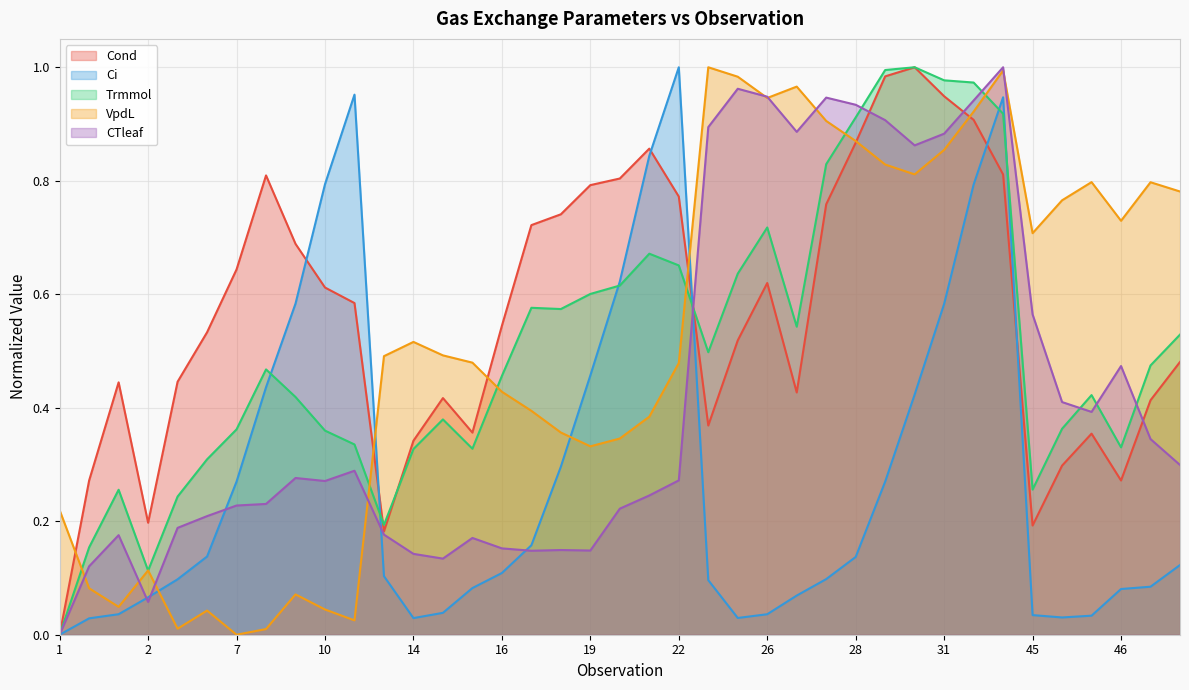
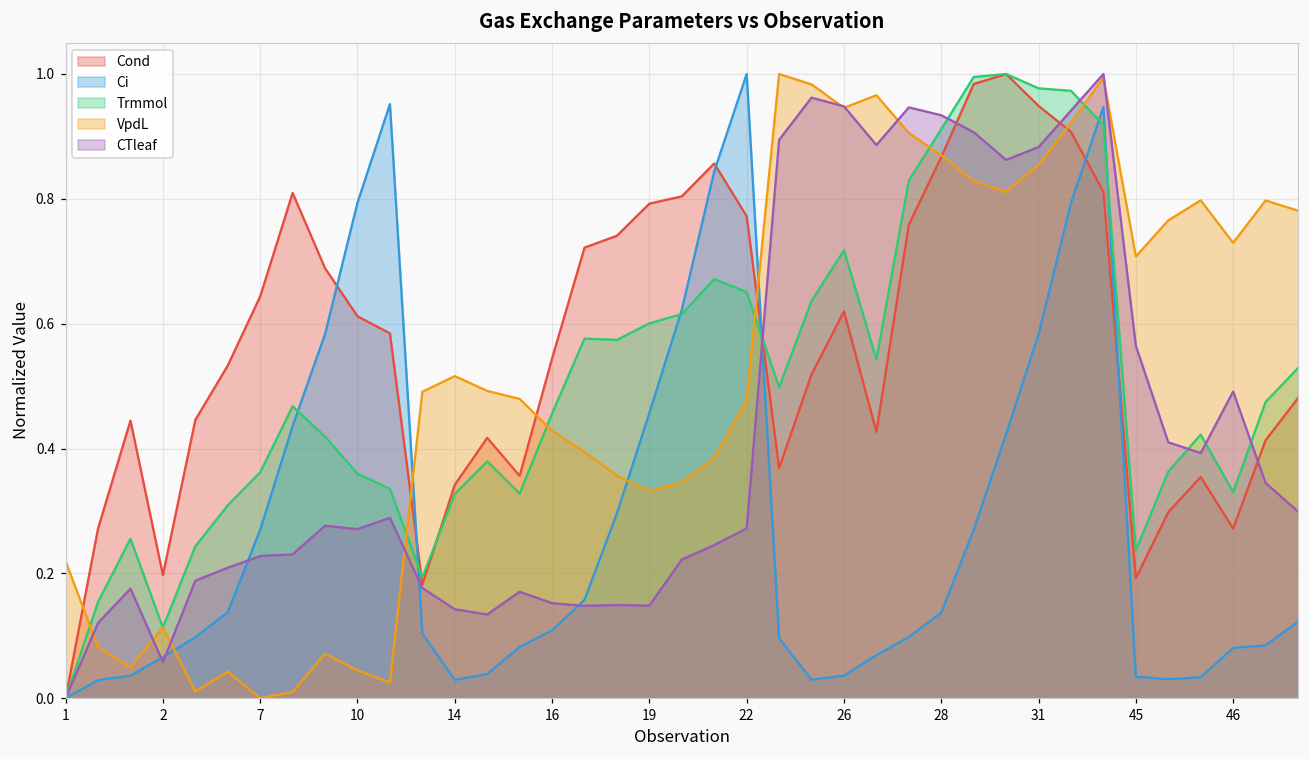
Trmmol, 45: 0.26 -> 0.24
CTleaf, 46: 0.47 -> 0.49
